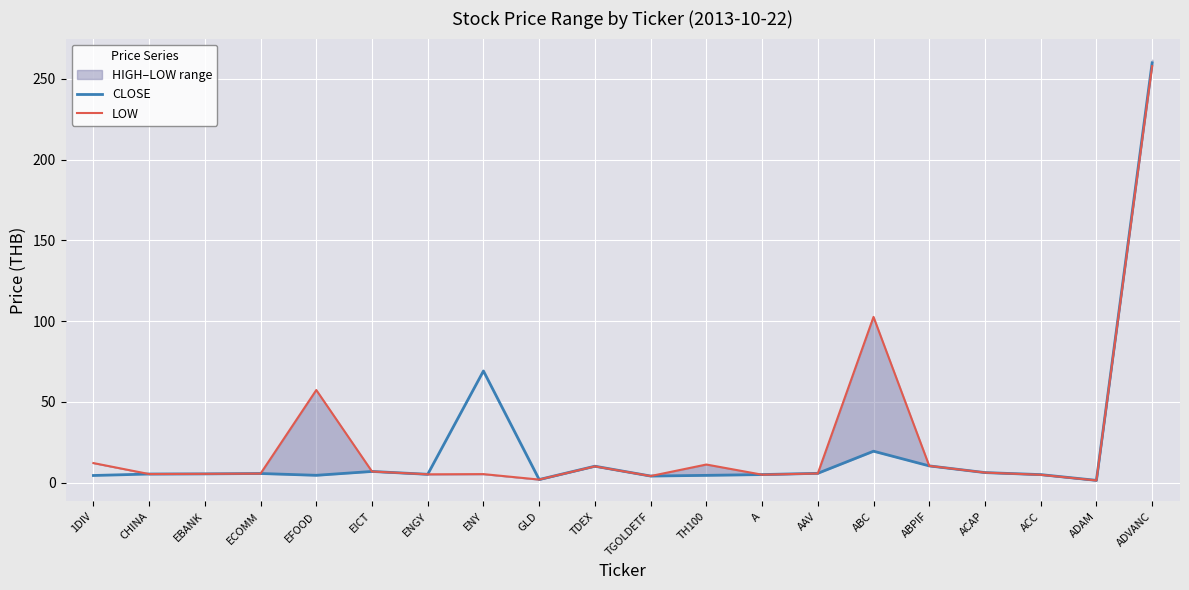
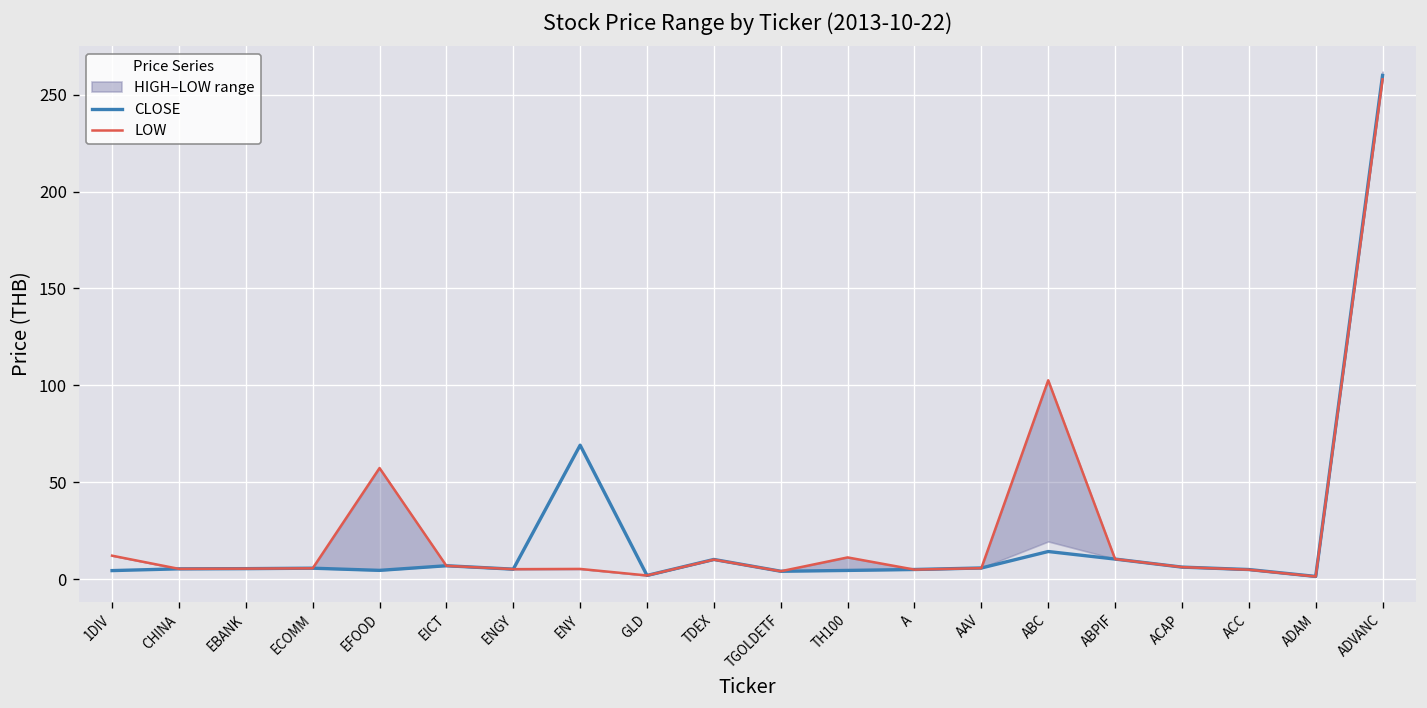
CLOSE, ABC: 19 -> 14
